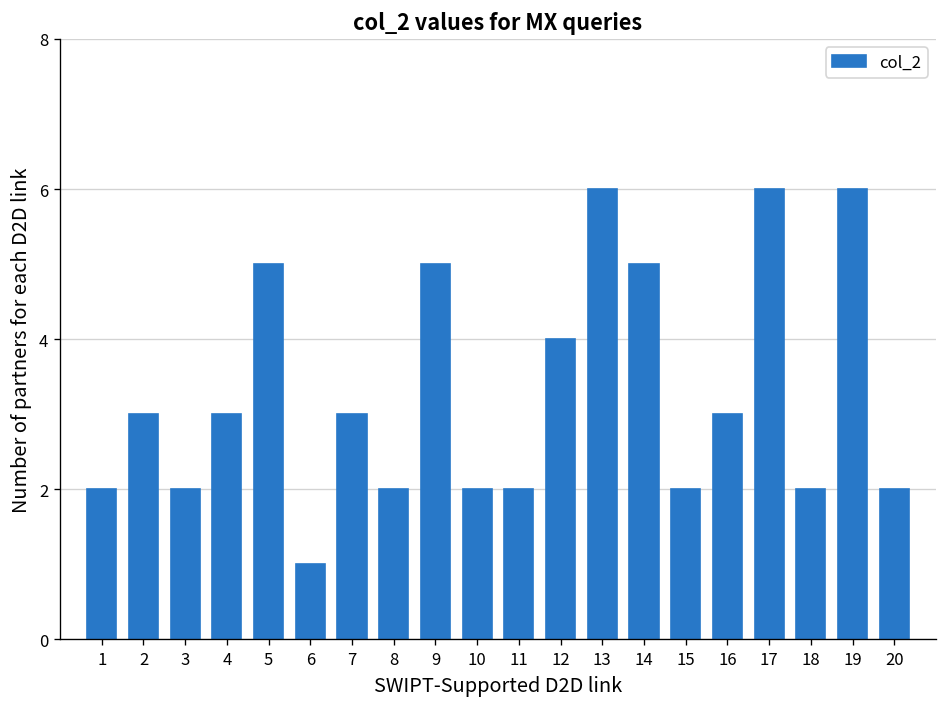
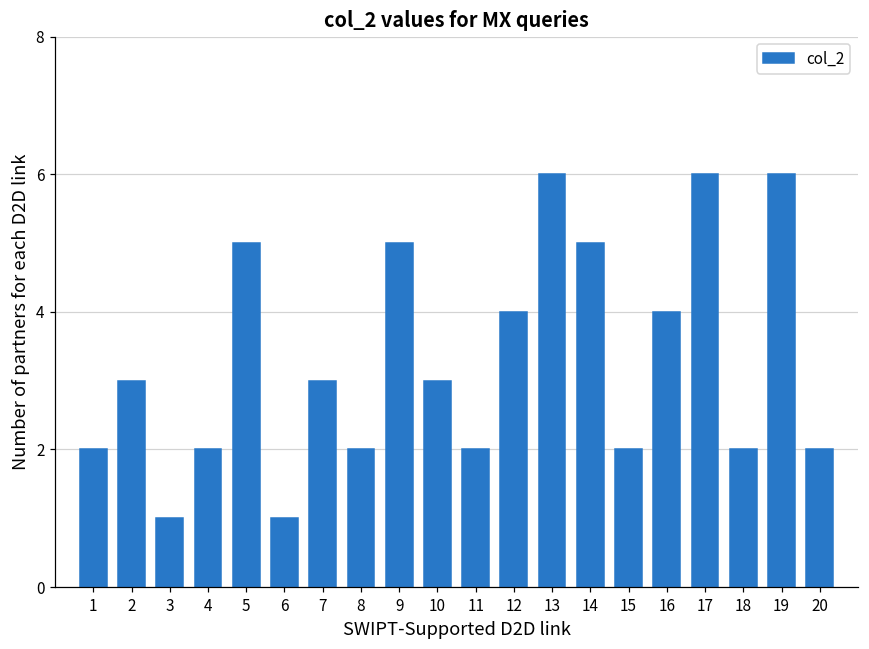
3: 2 -> 1
4: 3 -> 2
10: 2 -> 3
16: 3 -> 4
